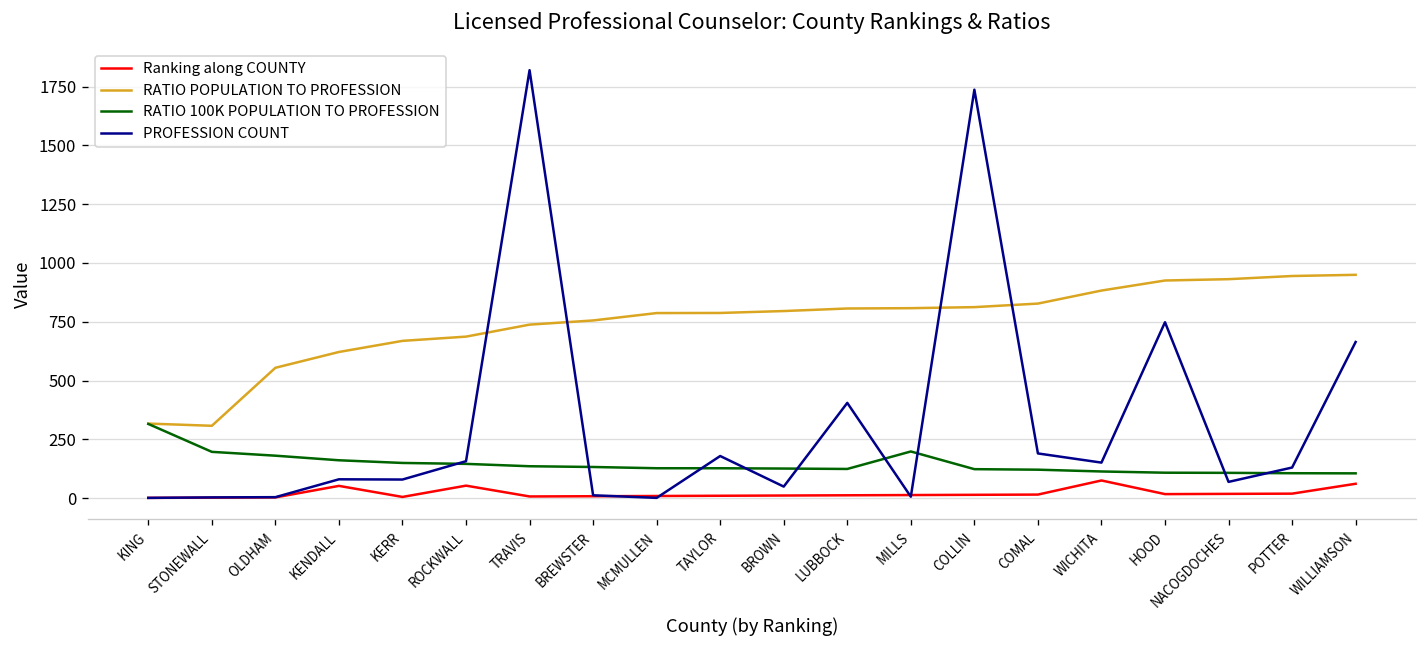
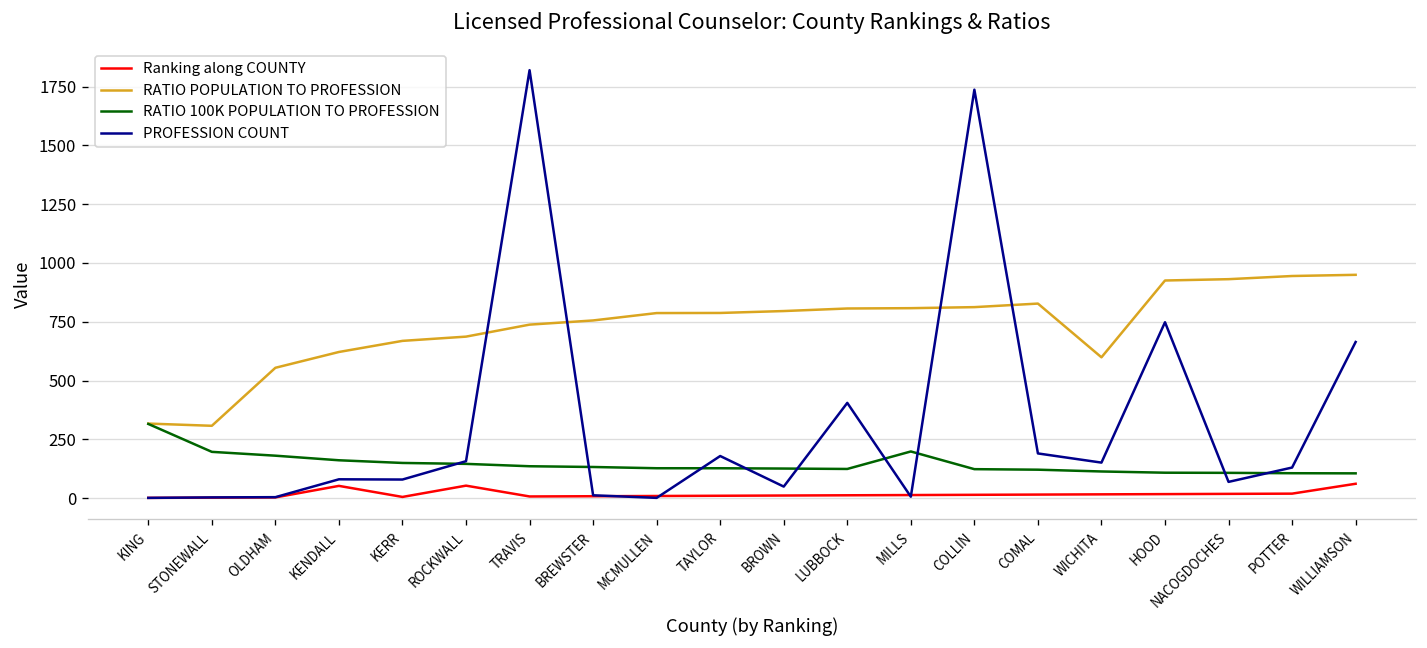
Ranking along COUNTY, WICHITA: 80 -> 20
RATIO POPULATION TO PROFESSION, WICHITA: 880 -> 600
